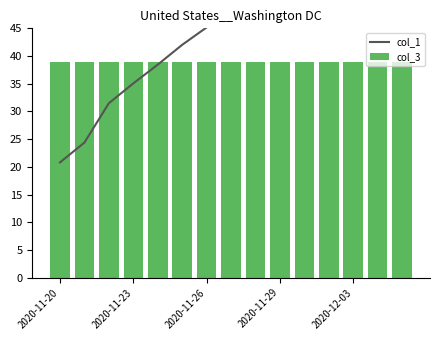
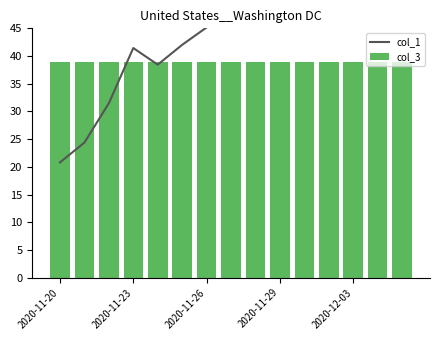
col_1, 2020-11-23: 35 -> 41
